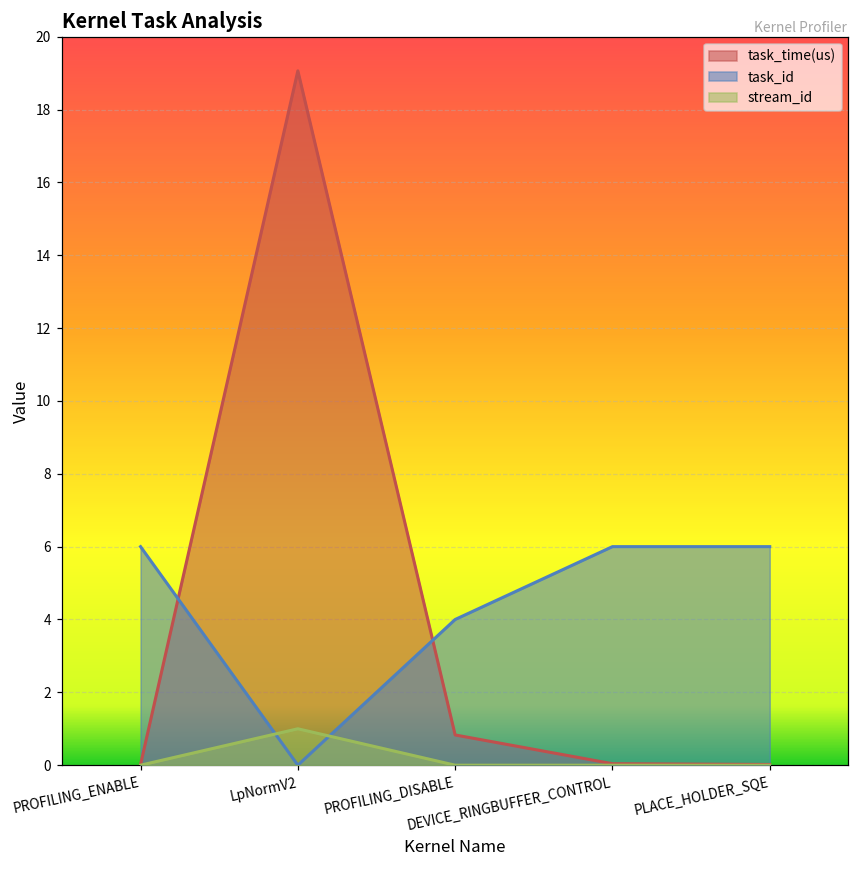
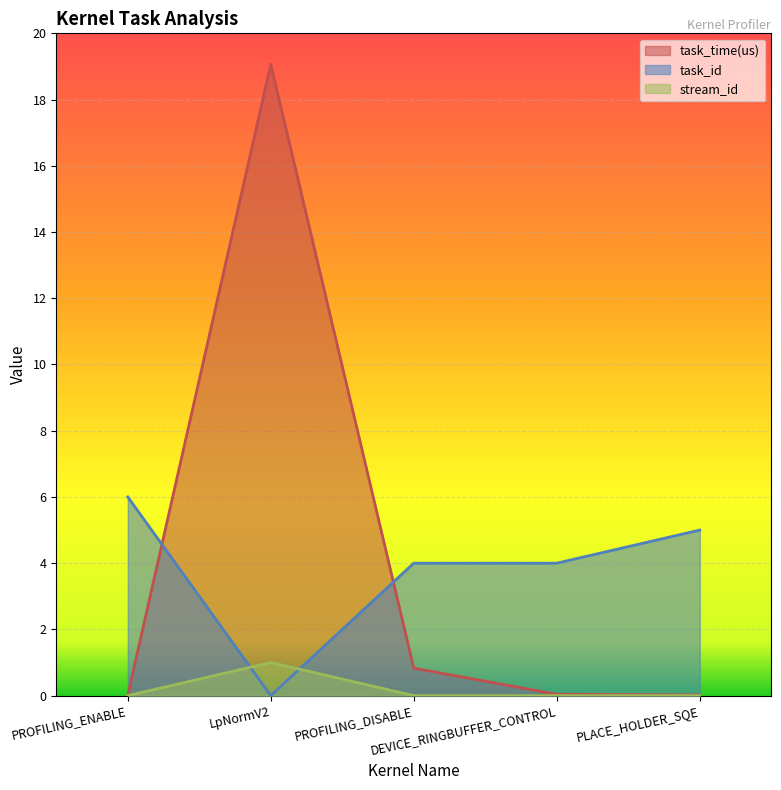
task_id, DEVICE_RINGBUFFER_CONTROL: 6 -> 4
task_id, PLACE_HOLDER_SQE: 6 -> 5
